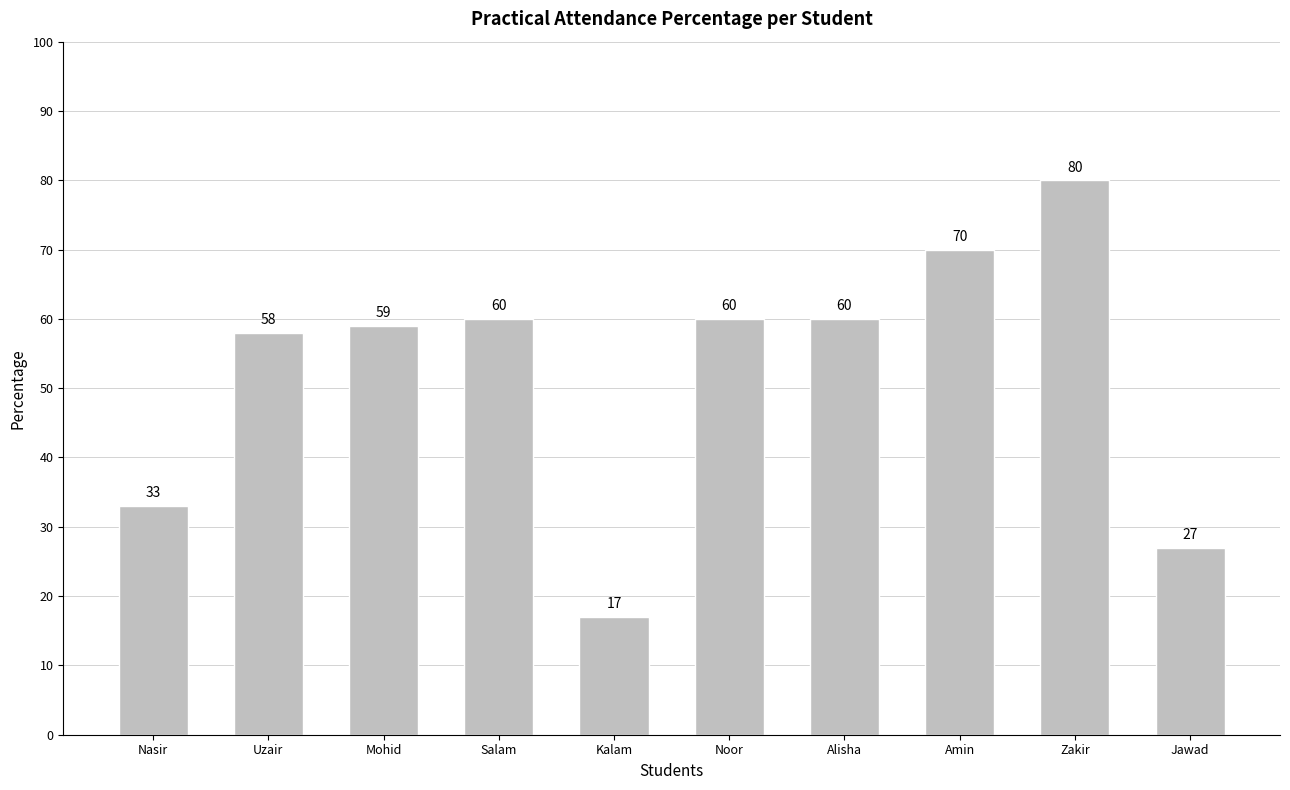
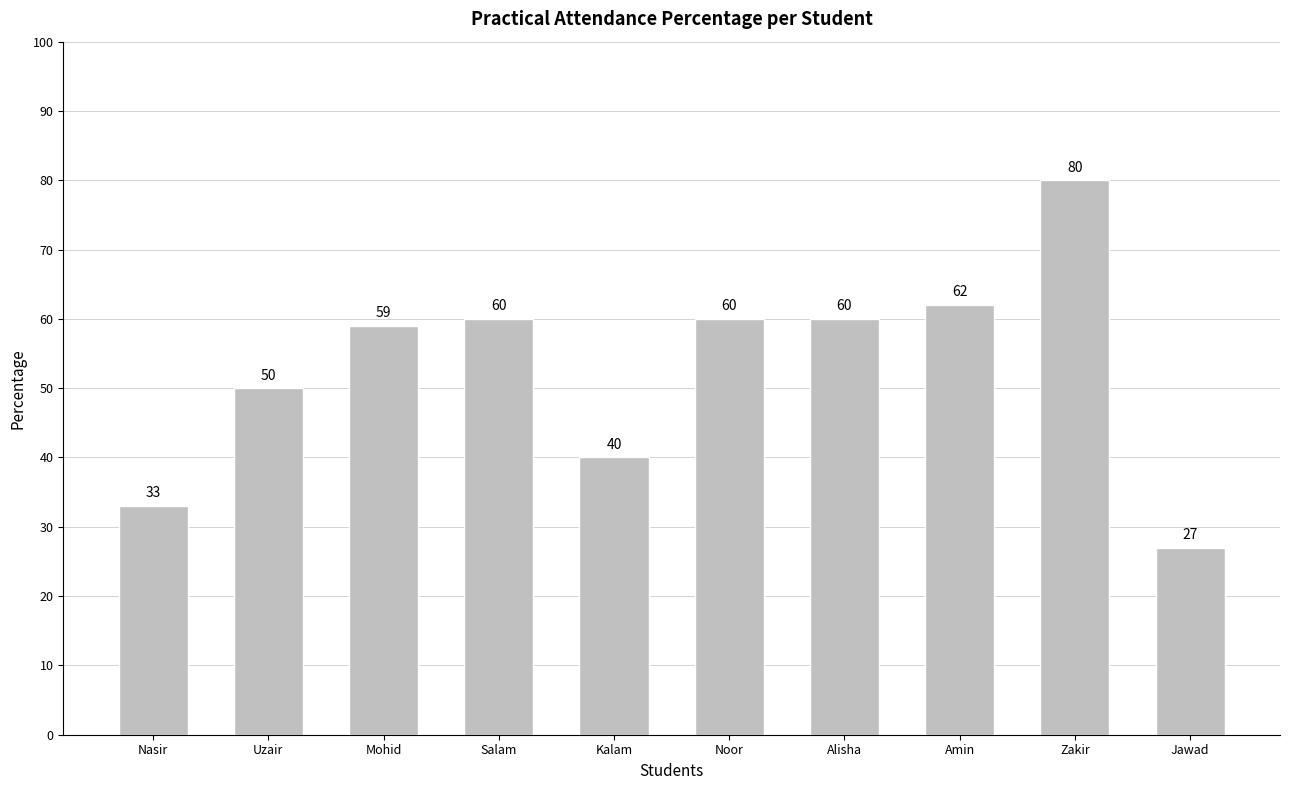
Uzair: 58 -> 50
Kalam: 17 -> 40
Amin: 70 -> 62
